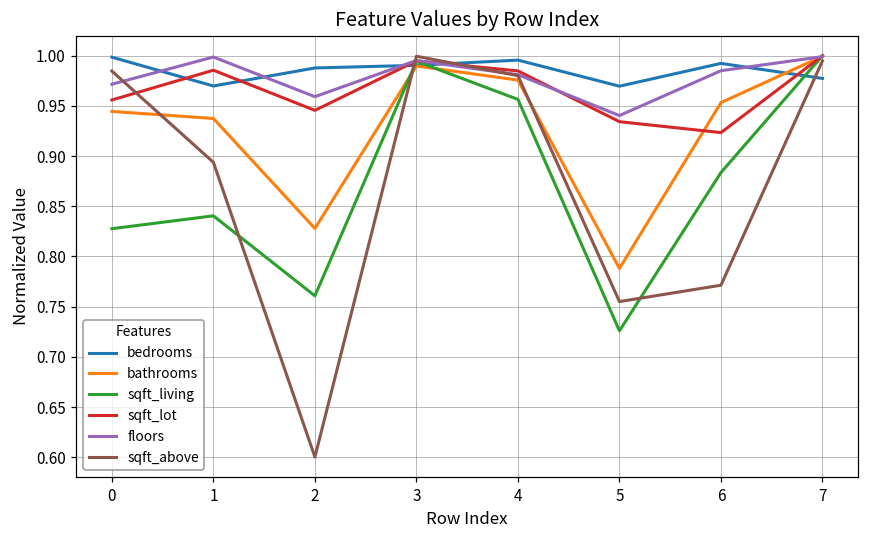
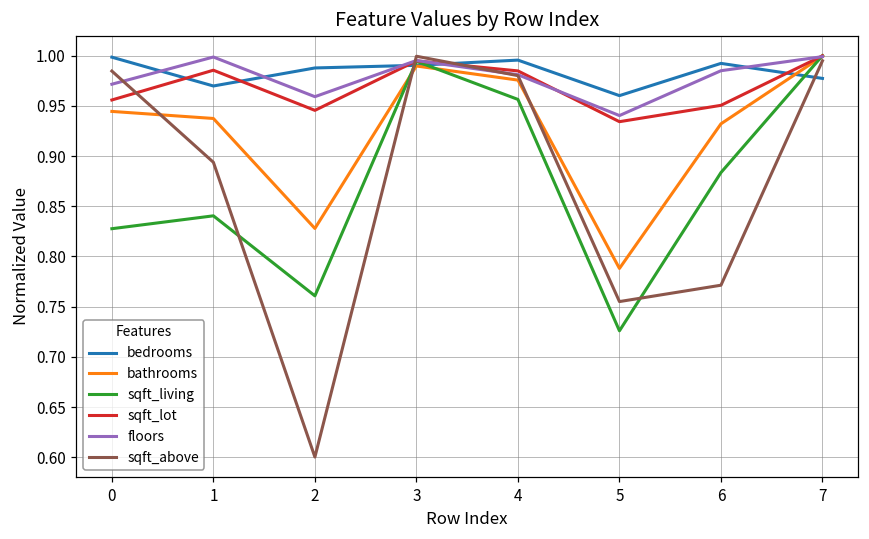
bedrooms, 5: 0.97 -> 0.96
bathrooms, 6: 0.95 -> 0.93
sqft_lot, 6: 0.92 -> 0.95
